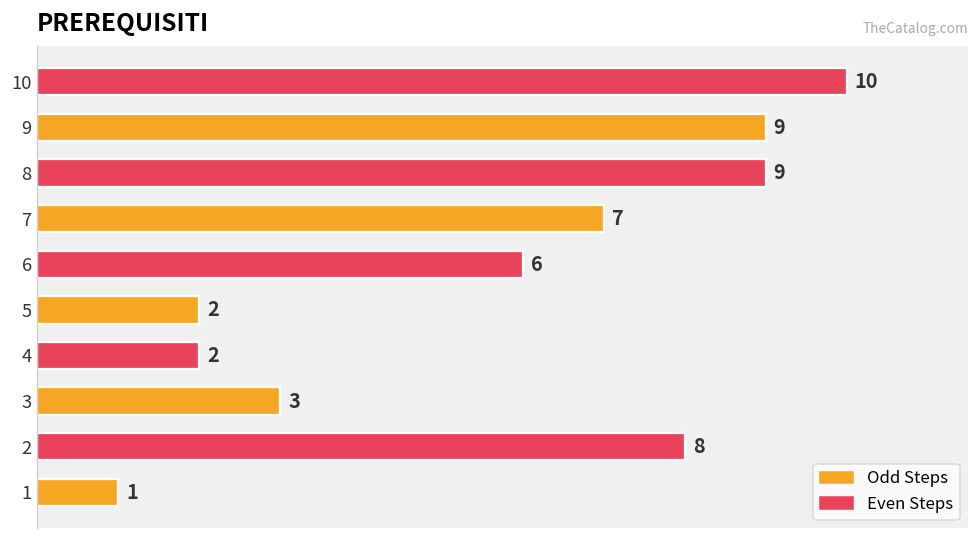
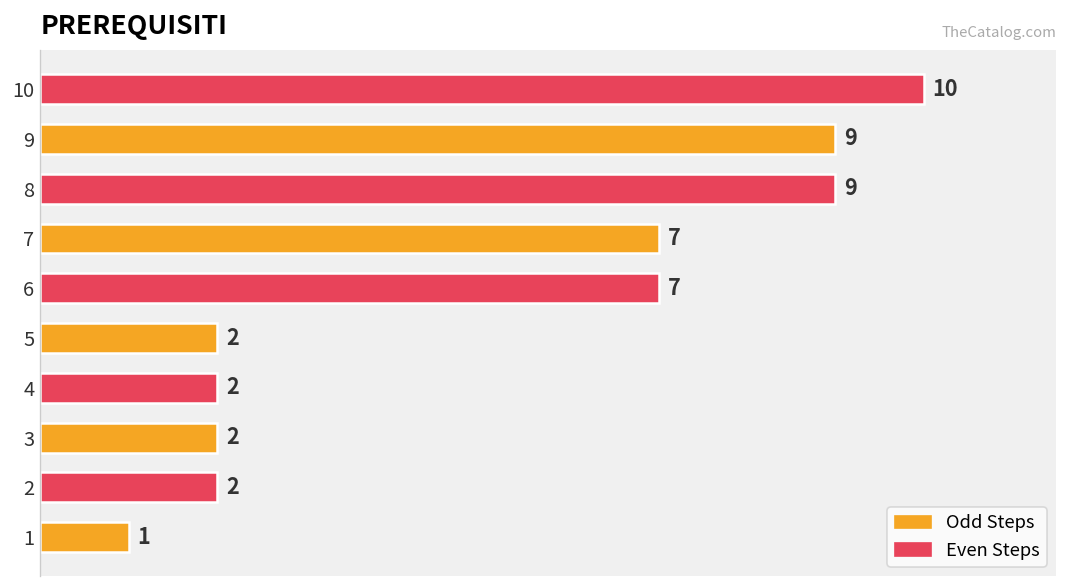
6: 6 -> 7
3: 3 -> 2
2: 8 -> 2
